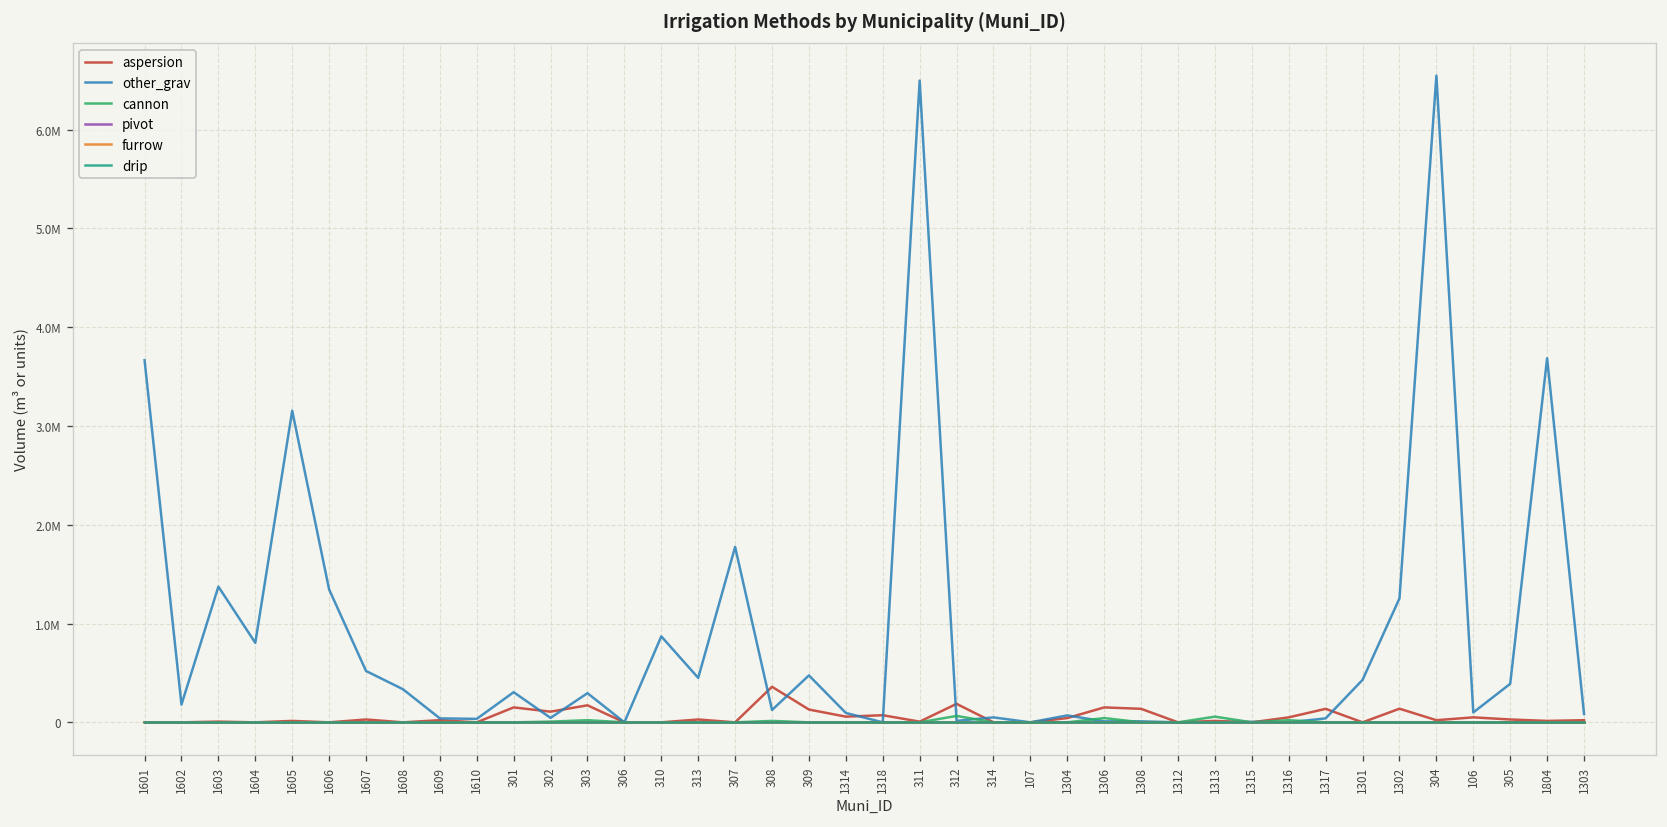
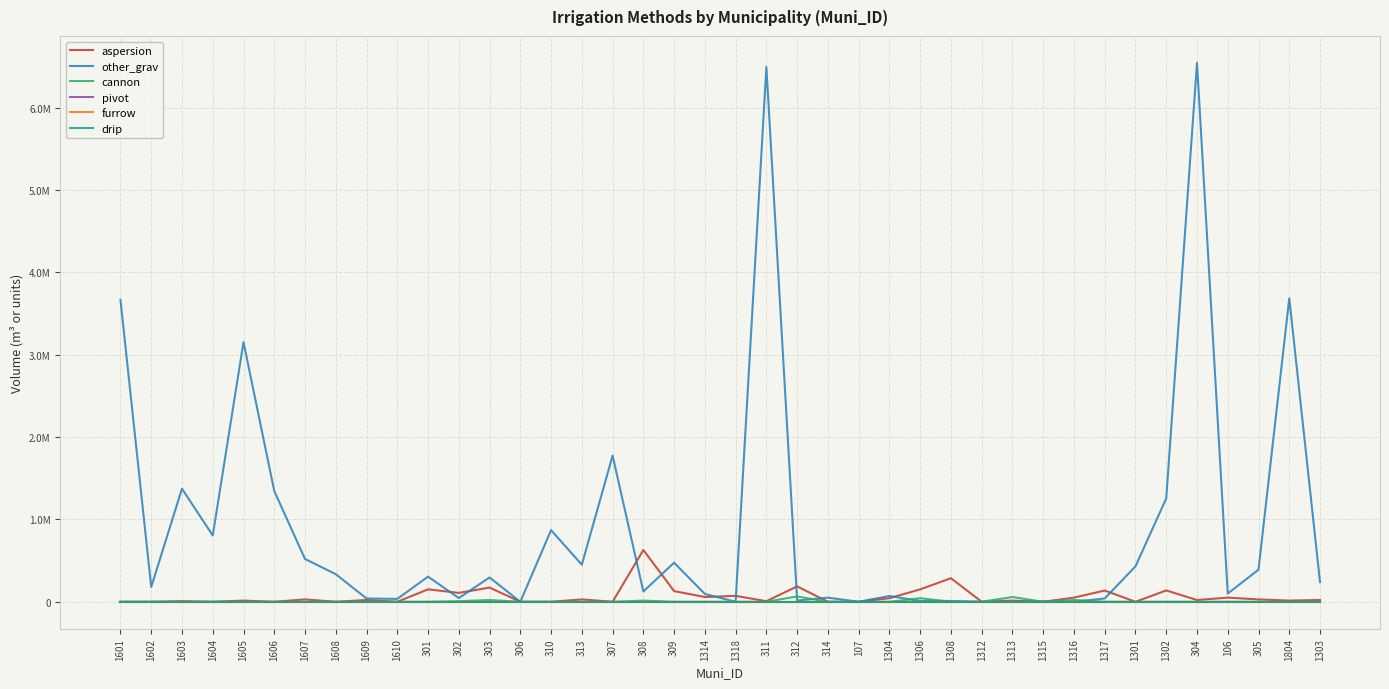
aspersion, 308: 400000 -> 600000
aspersion, 1308: 100000 -> 300000
other_grav, 1303: 100000 -> 200000
